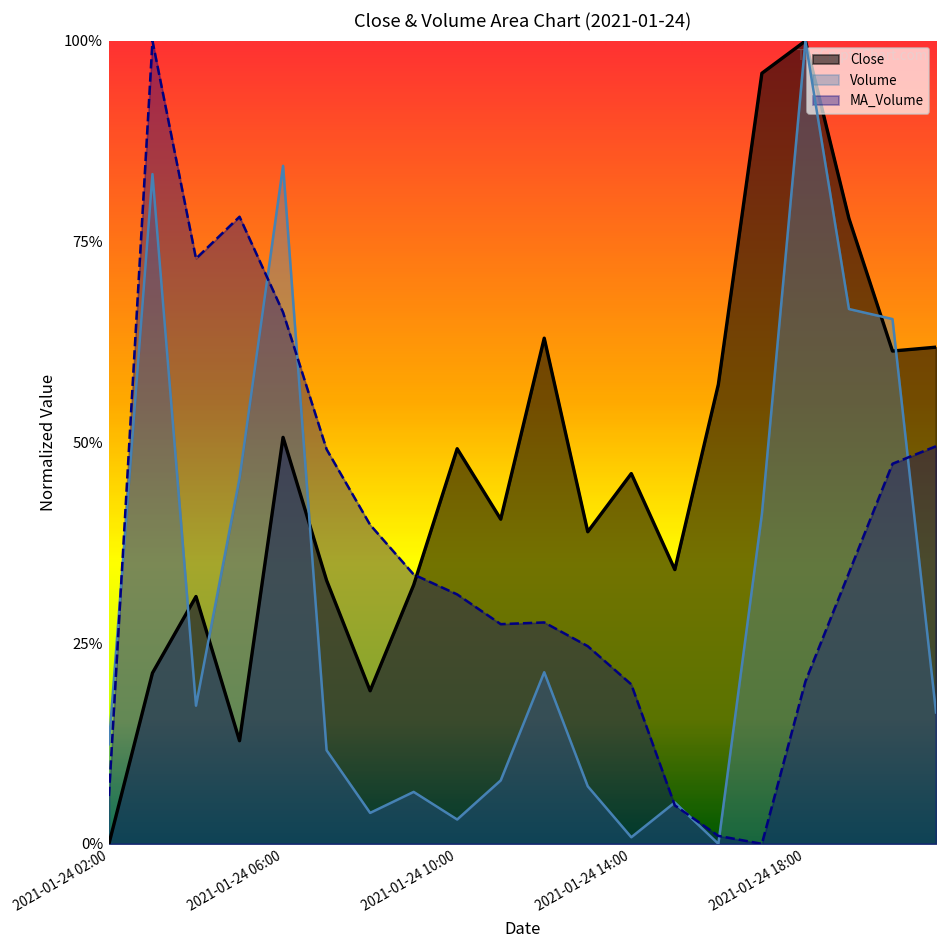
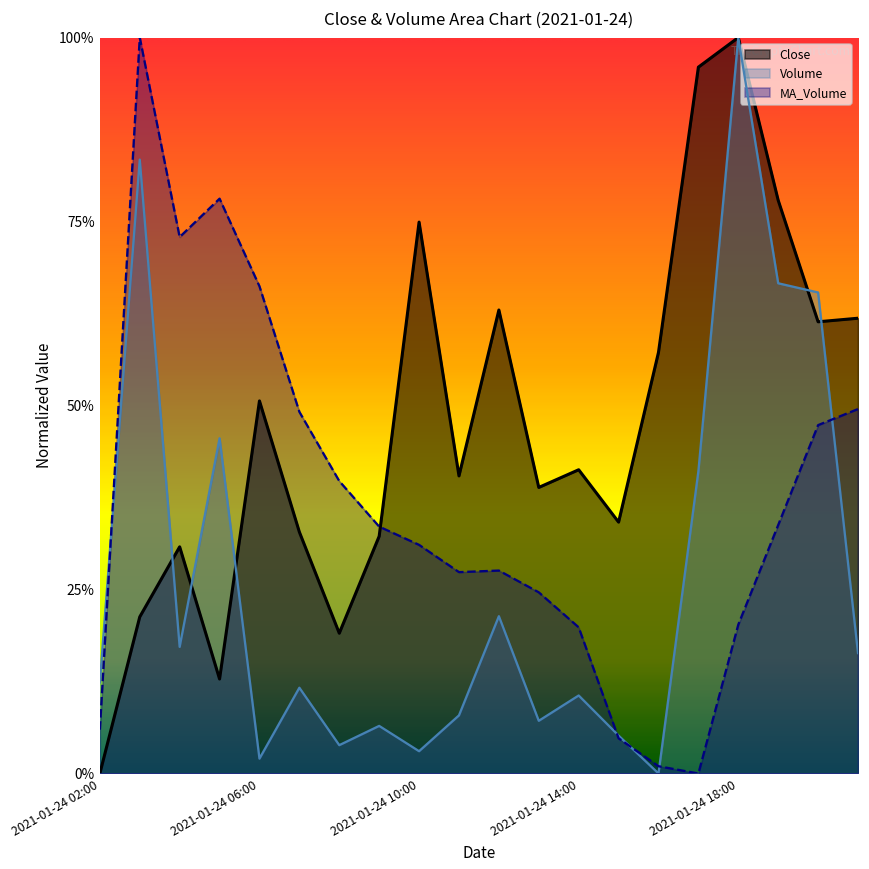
Volume, 2021-01-24 06:00: 84% -> 2%
Close, 2021-01-24 10:00: 49% -> 75%
Close, 2021-01-24 14:00: 46% -> 41%
Volume, 2021-01-24 14:00: 1% -> 11%
